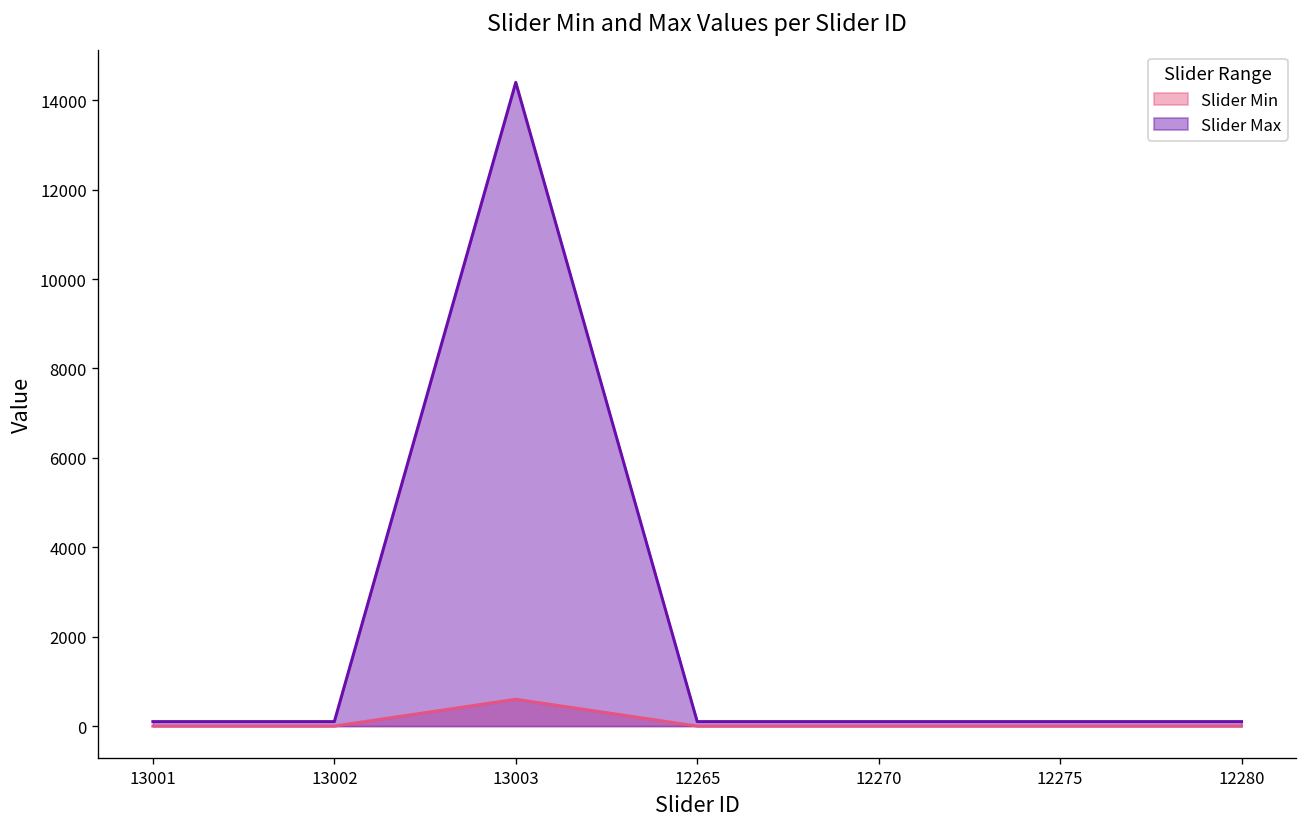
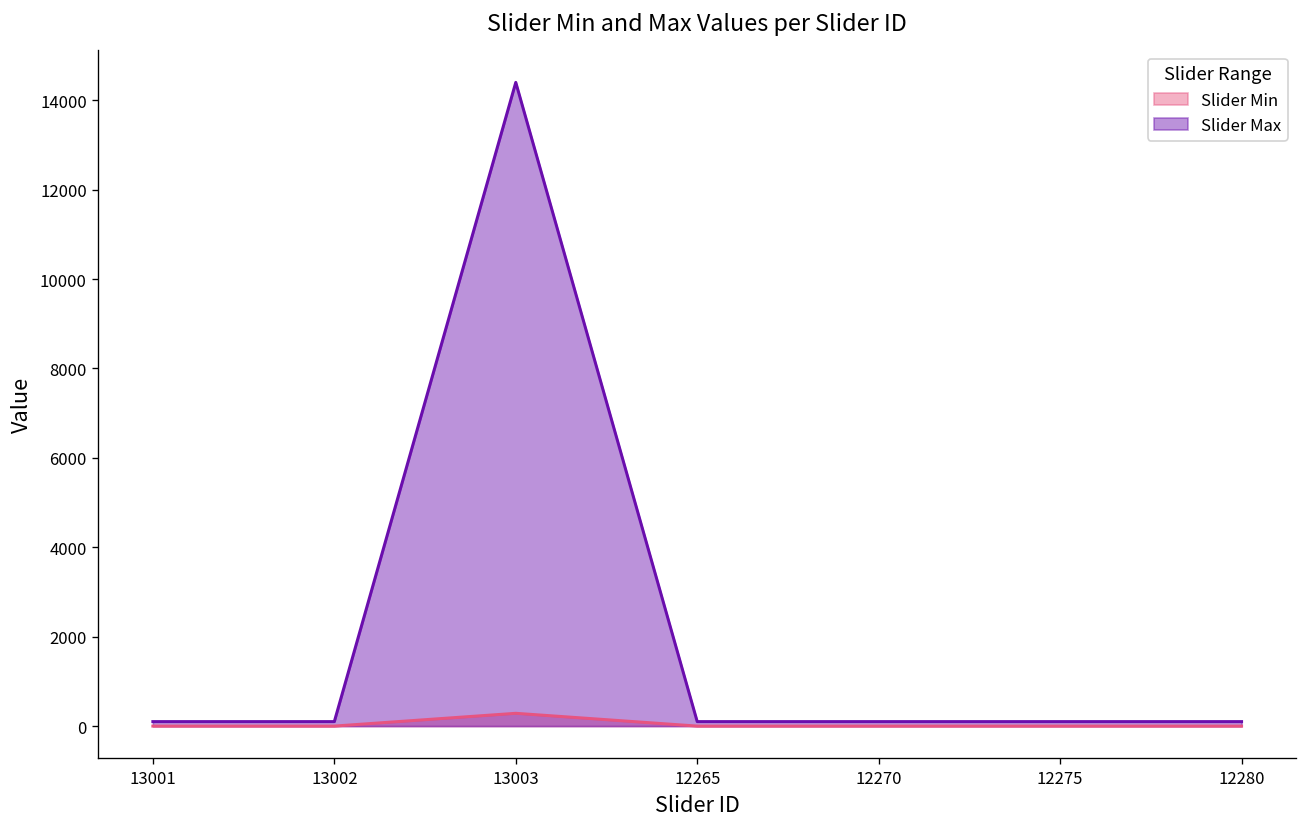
Slider Min, 13003: 600 -> 300
